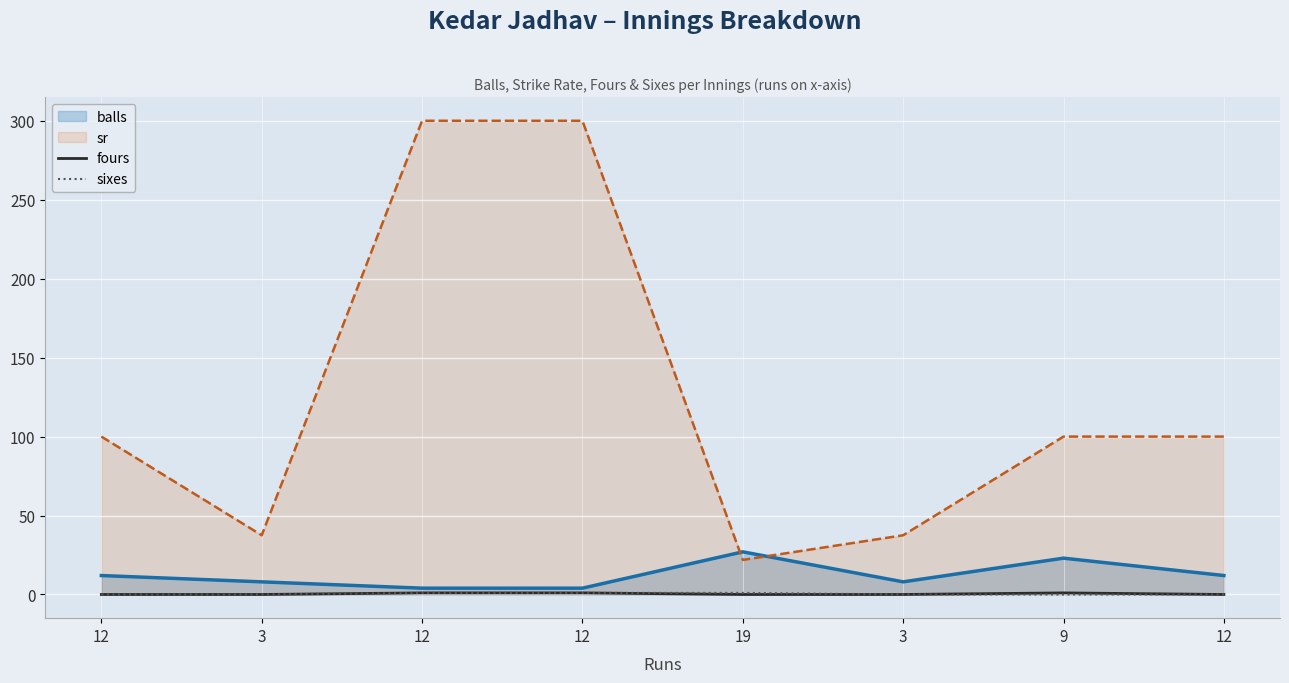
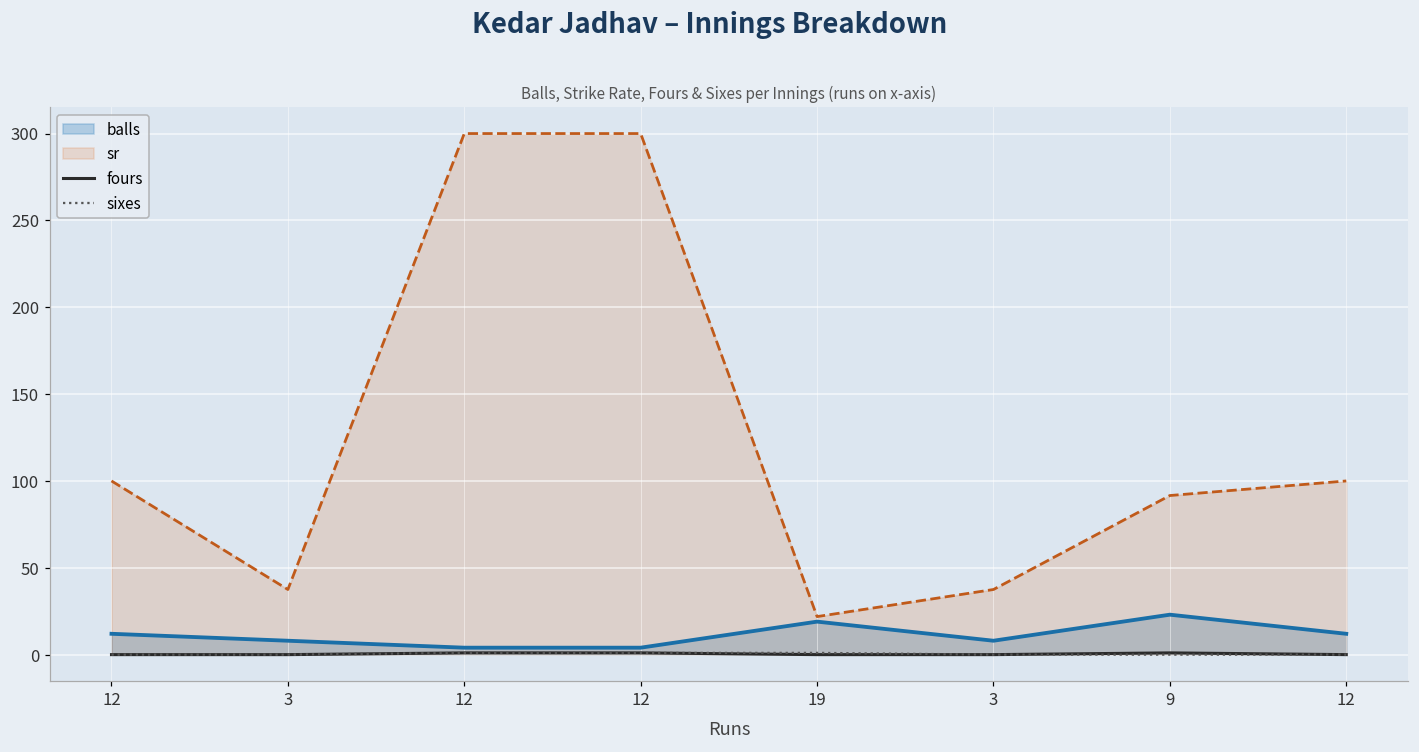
balls, 19: 27 -> 19
sr, 9: 100 -> 92
